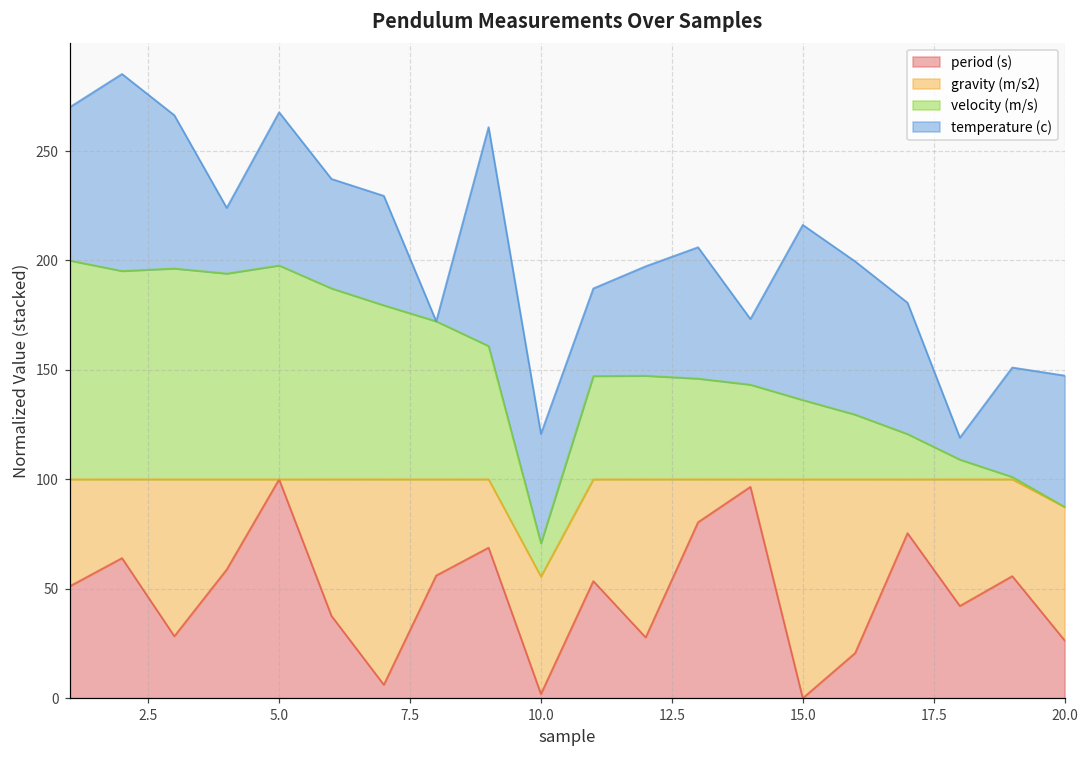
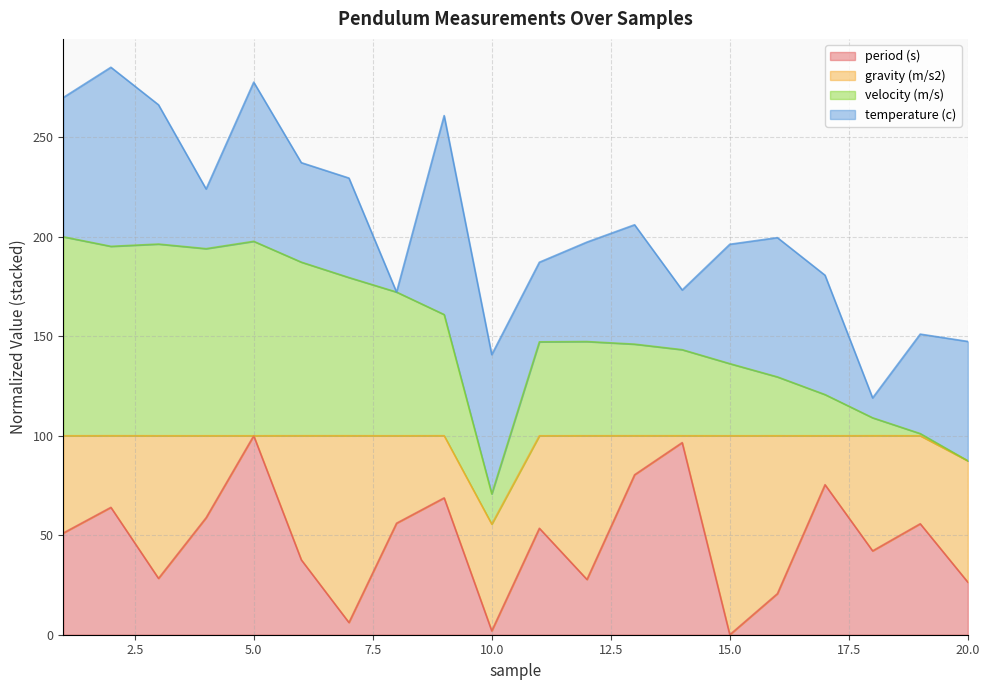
temperature (c), 5.0: 70 -> 80
temperature (c), 10.0: 50 -> 70
temperature (c), 15.0: 80 -> 60
